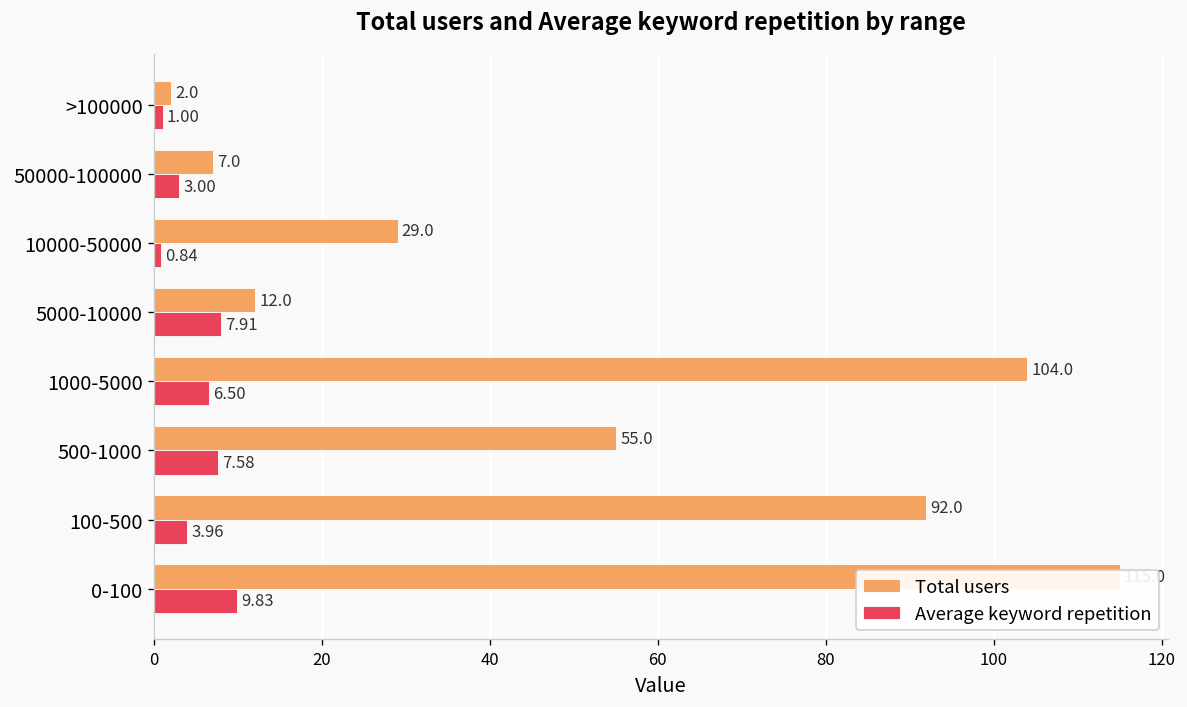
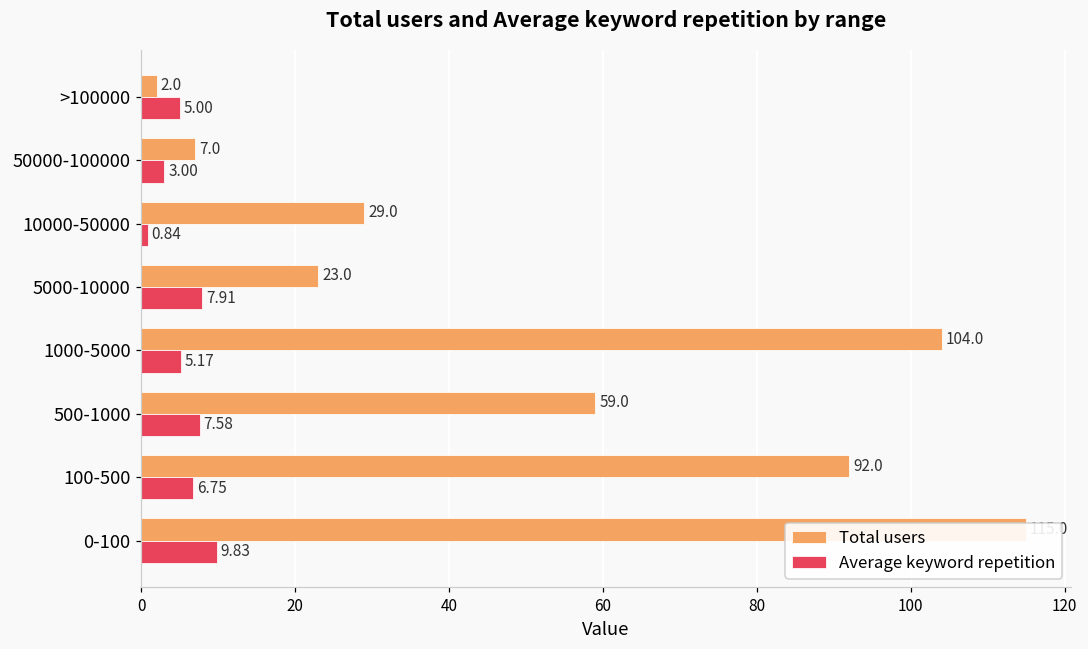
Average keyword repetition, >100000: 1.00 -> 5.00
Total users, 5000-10000: 12.0 -> 23.0
Average keyword repetition, 1000-5000: 6.50 -> 5.17
Total users, 500-1000: 55.0 -> 59.0
Average keyword repetition, 100-500: 3.96 -> 6.75
